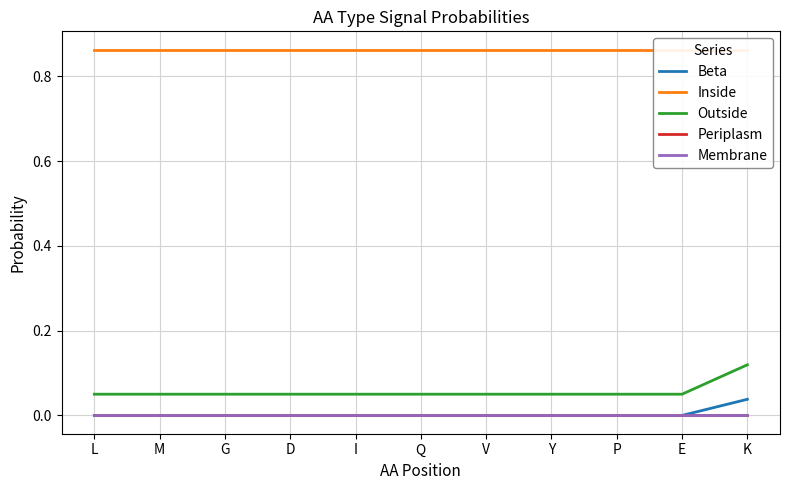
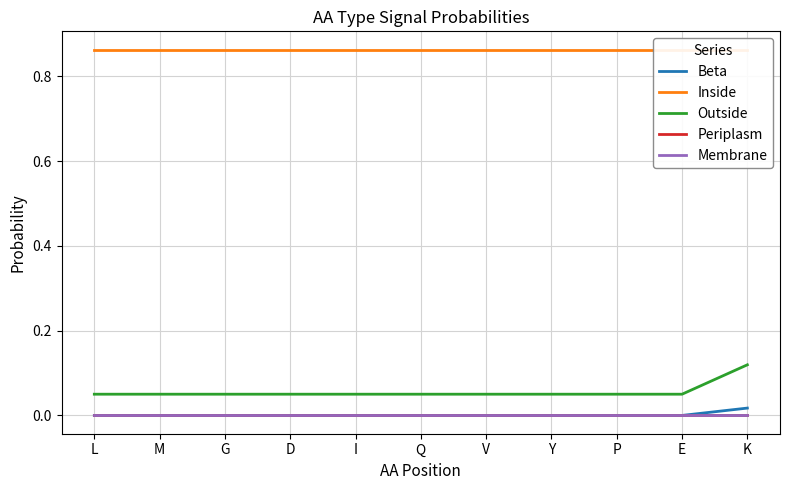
Beta, K: 0.04 -> 0.02
